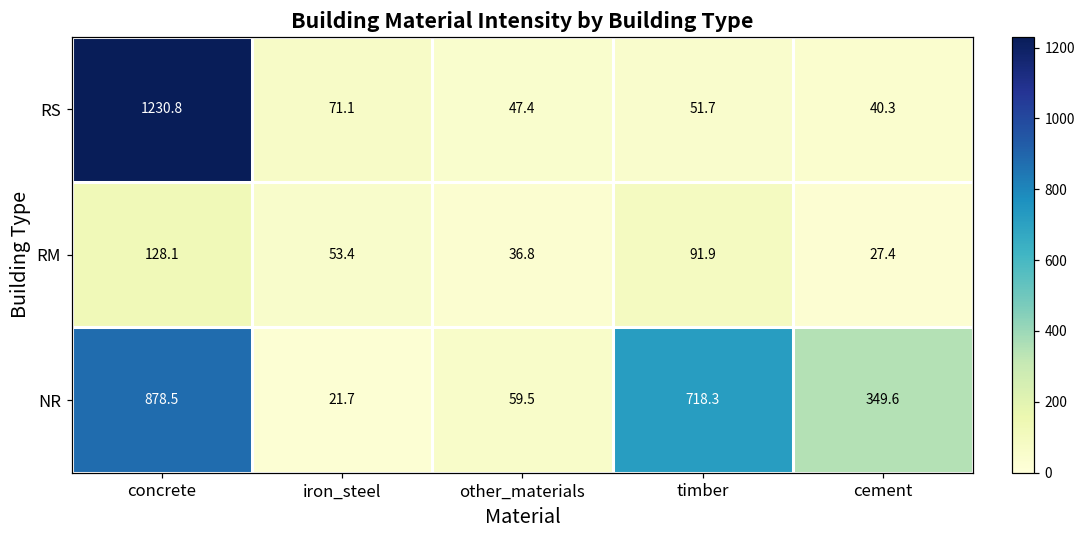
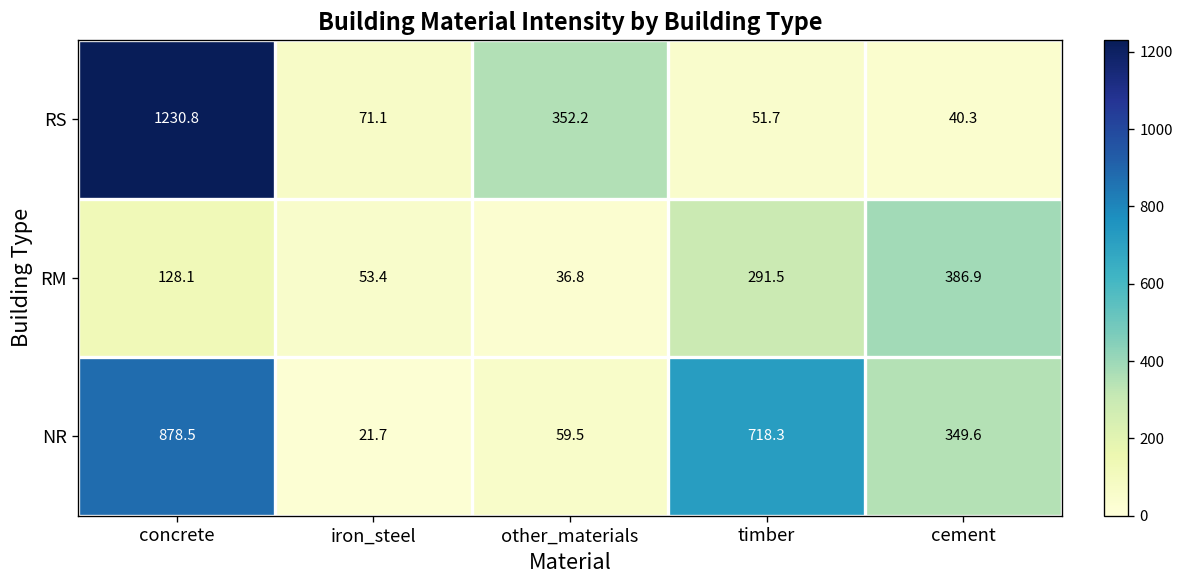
RS, other_materials: 47.4 -> 352.2
RM, timber: 91.9 -> 291.5
RM, cement: 27.4 -> 386.9
